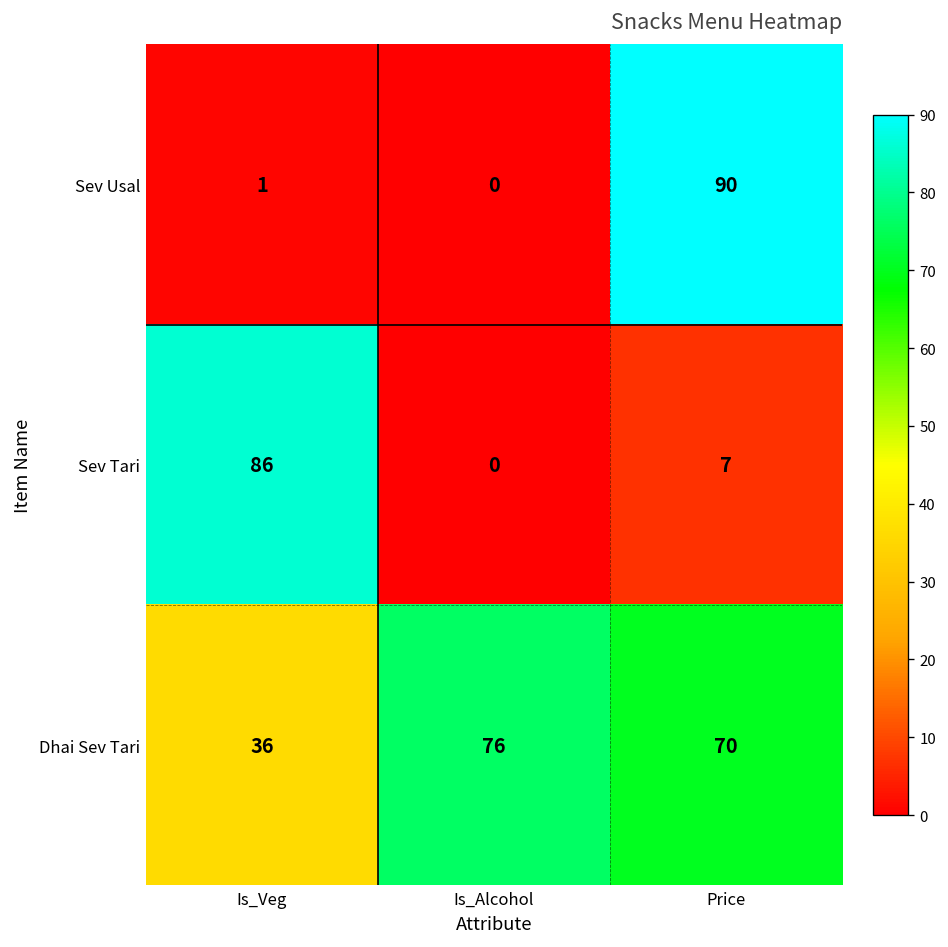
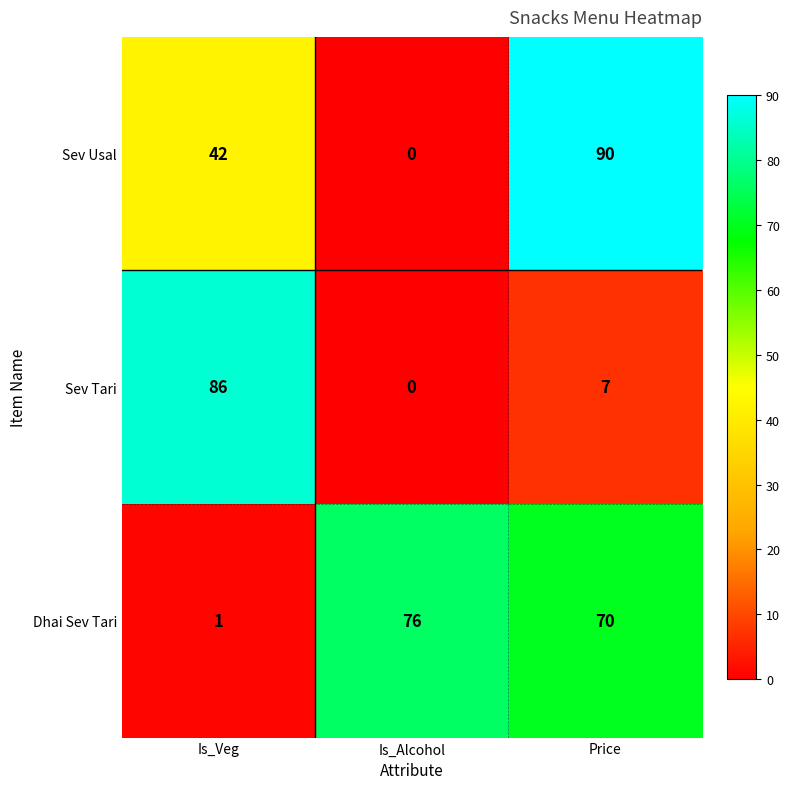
Sev Usal, Is_Veg: 1 -> 42
Dhai Sev Tari, Is_Veg: 36 -> 1
